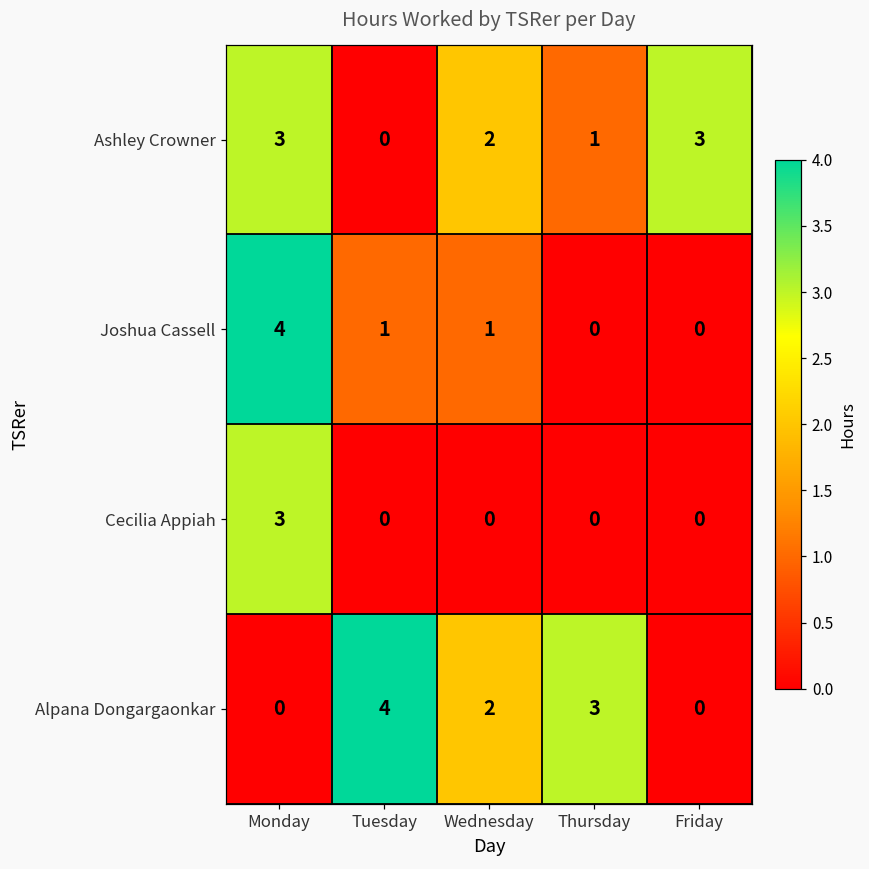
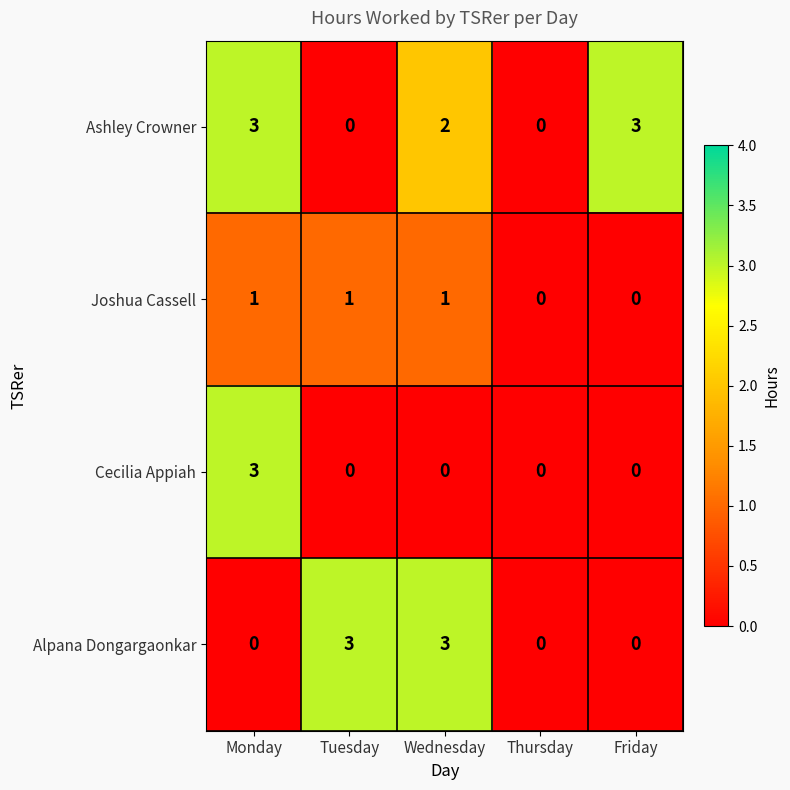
Ashley Crowner, Thursday: 1 -> 0
Joshua Cassell, Monday: 4 -> 1
Alpana Dongargaonkar, Tuesday: 4 -> 3
Alpana Dongargaonkar, Wednesday: 2 -> 3
Alpana Dongargaonkar, Thursday: 3 -> 0
